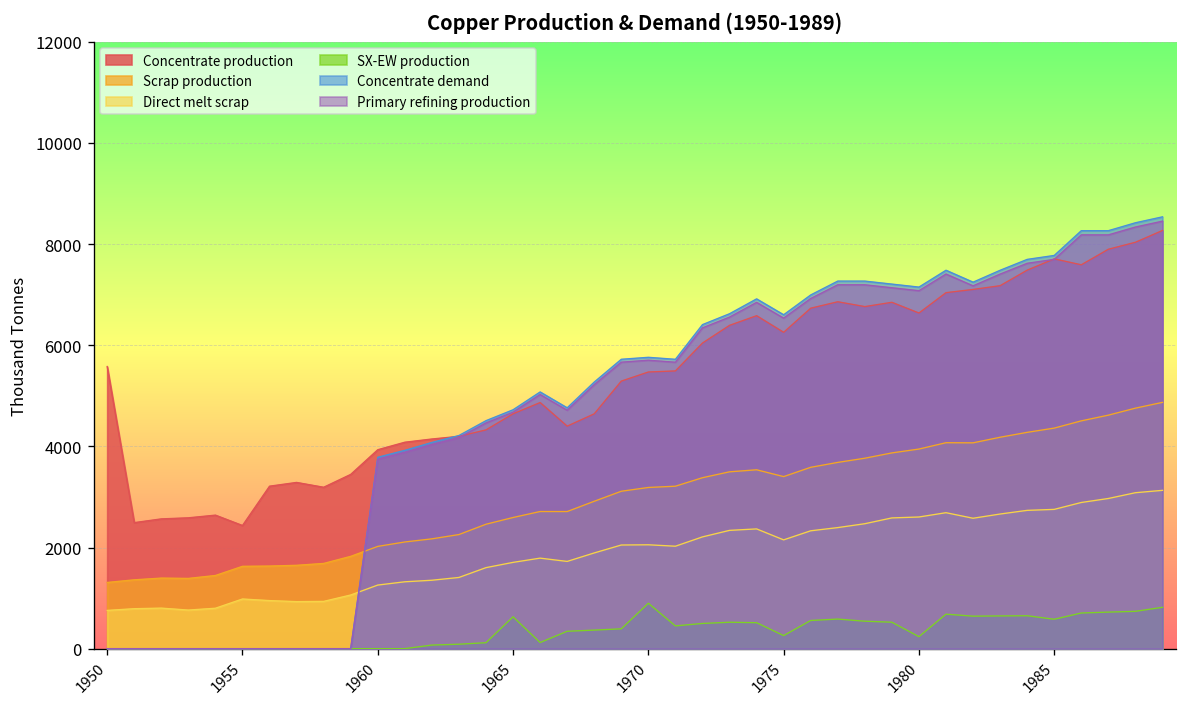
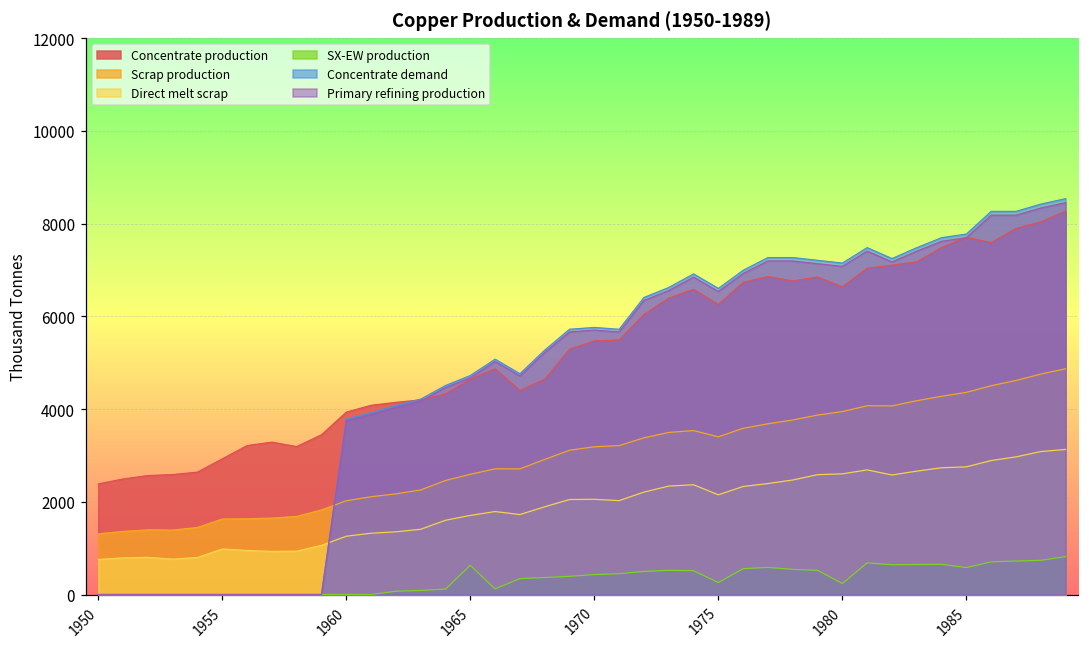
Concentrate production, 1950: 5600 -> 2400
Concentrate production, 1955: 2400 -> 2900
SX-EW production, 1970: 900 -> 400
